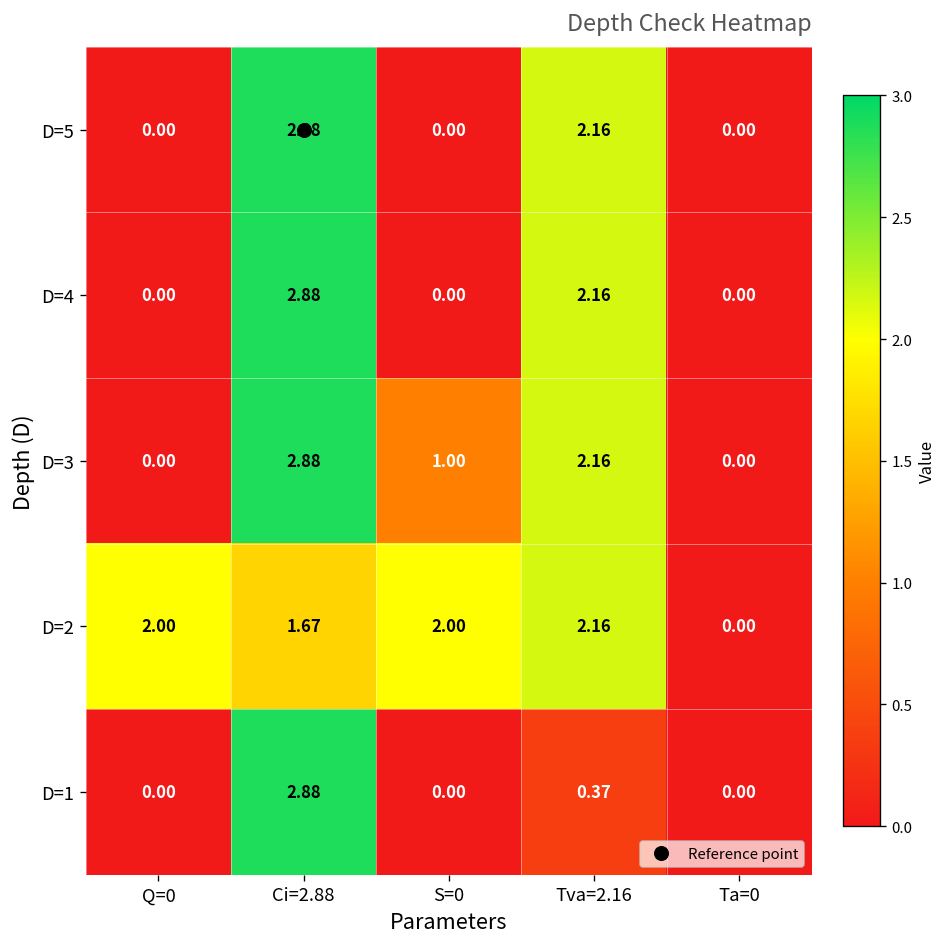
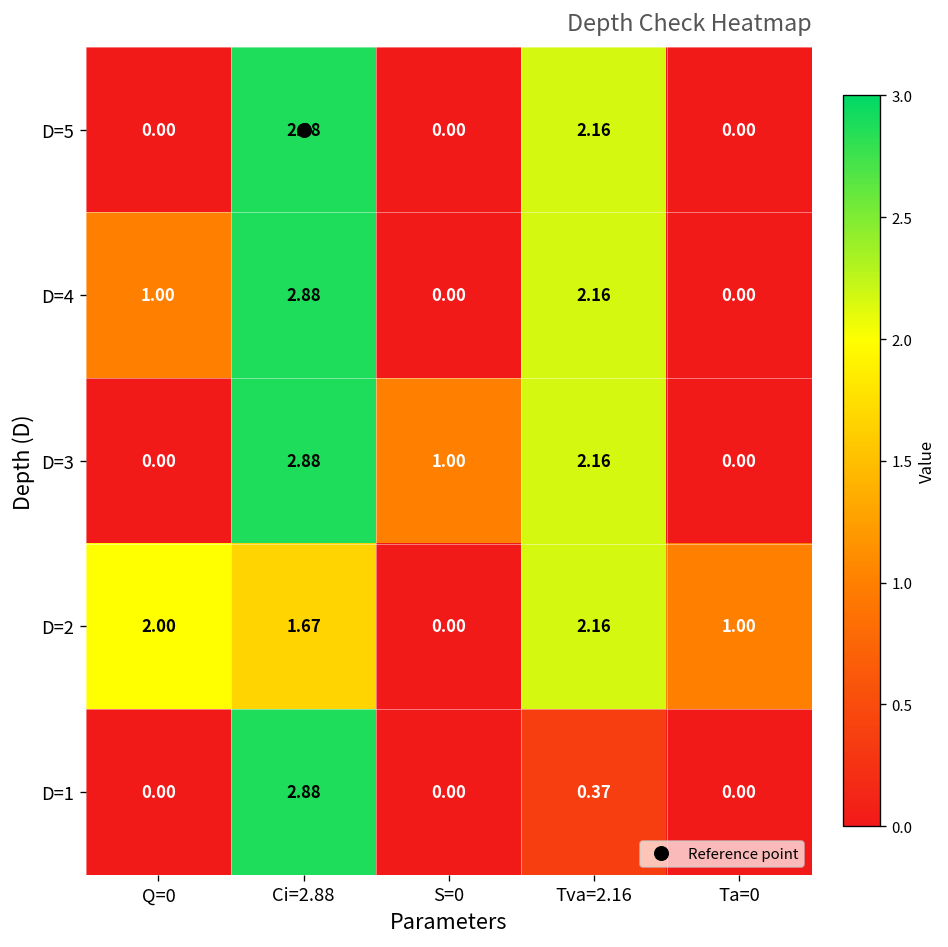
D=4, Q=0: 0.00 -> 1.00
D=2, S=0: 2.00 -> 0.00
D=2, Ta=0: 0.00 -> 1.00
